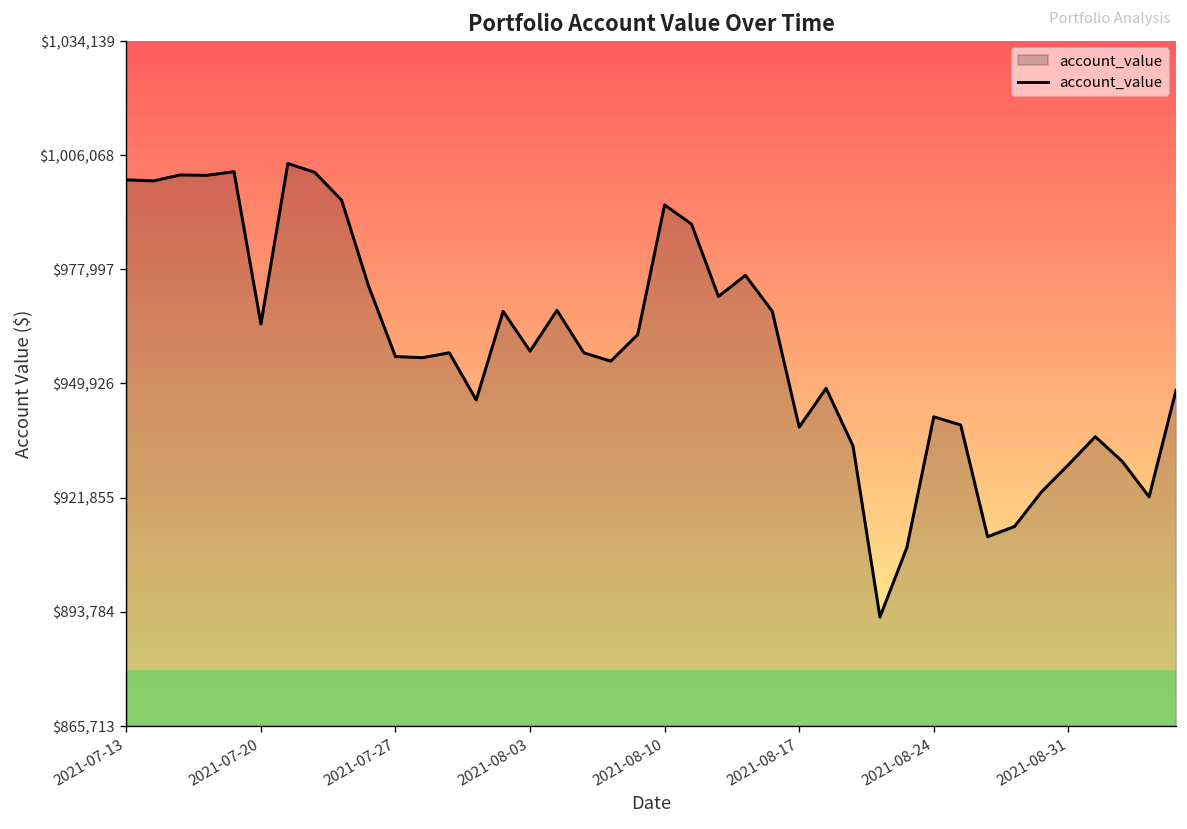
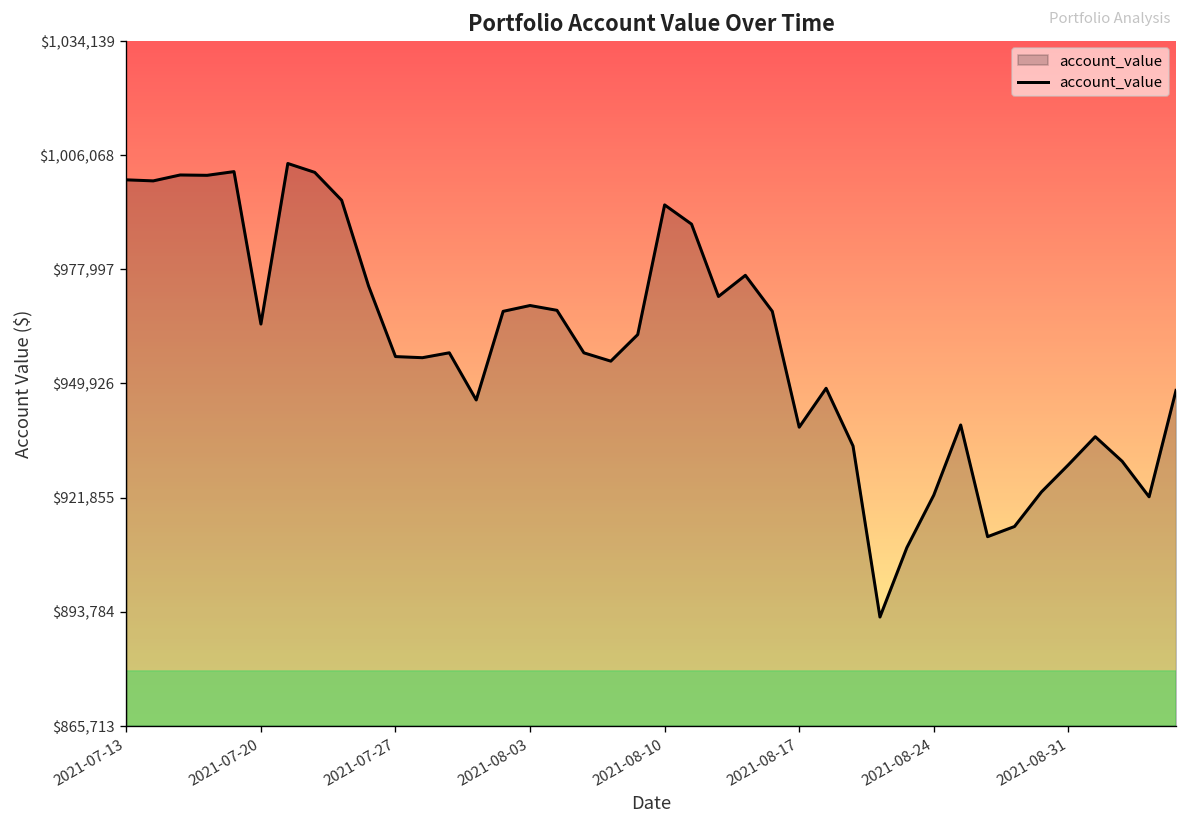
2021-08-03: $958,000 -> $969,000
2021-08-24: $942,000 -> $922,000
